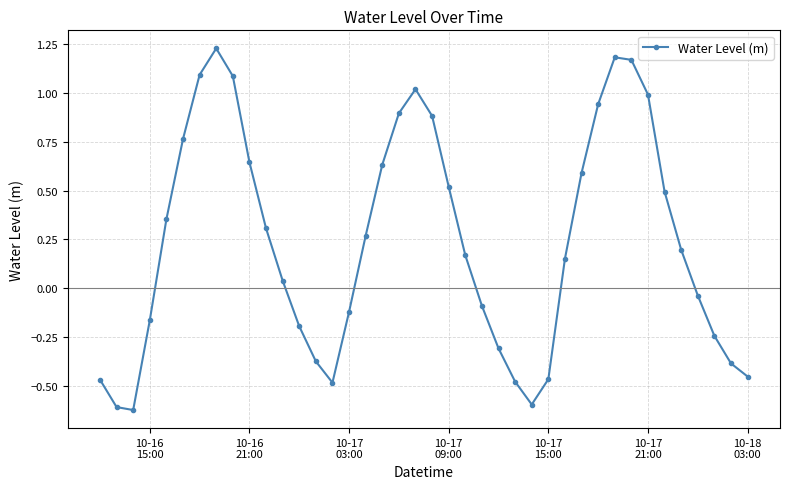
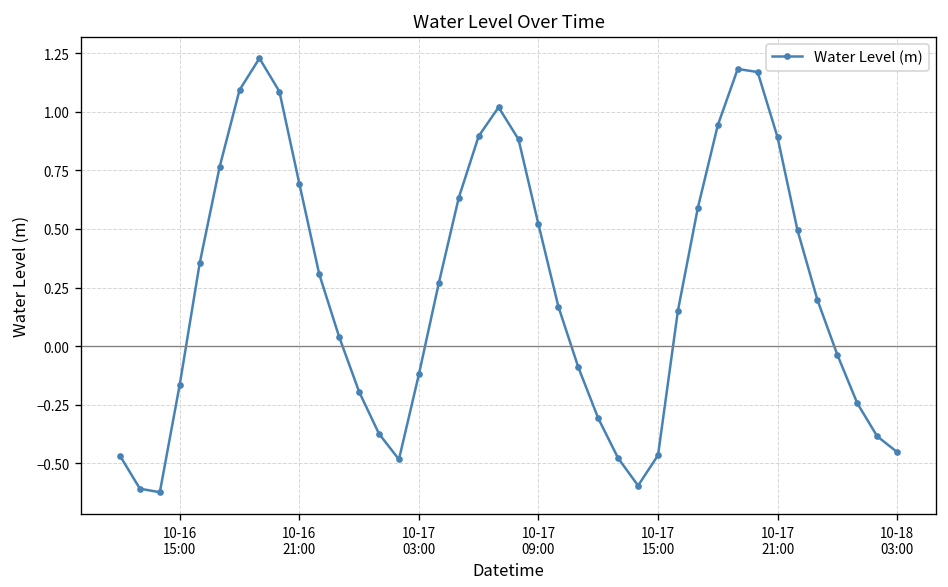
10-16 21:00: 0.65 -> 0.69
10-17 21:00: 0.99 -> 0.89
